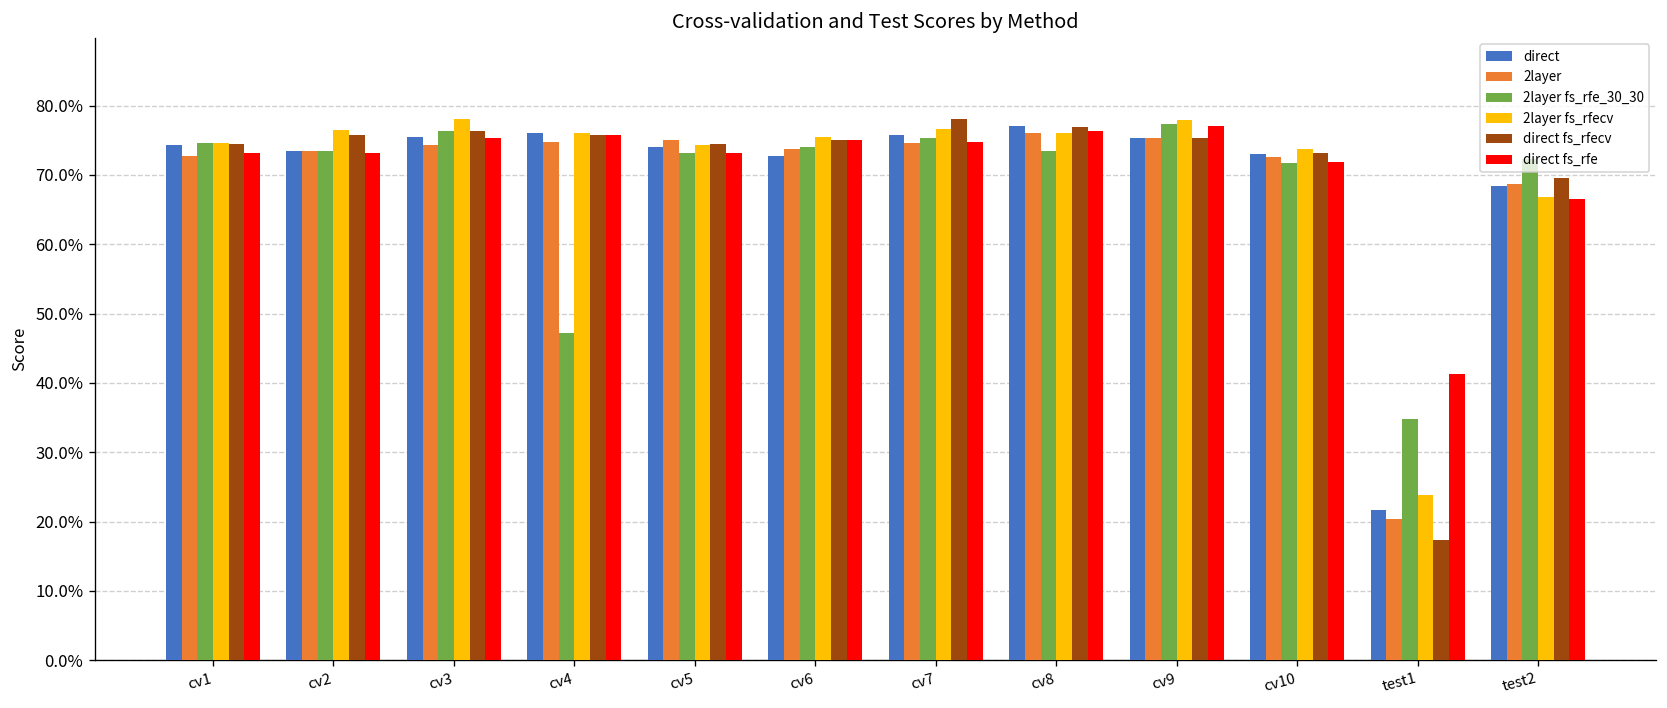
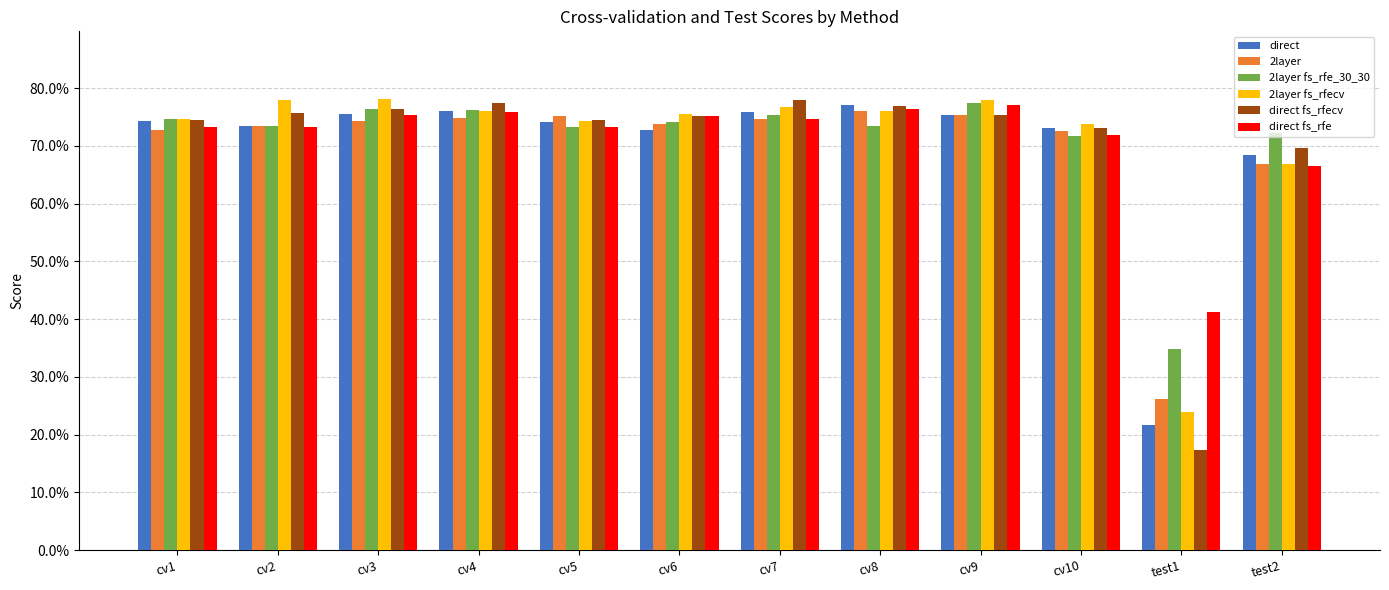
2layer fs_rfecv, cv2: 77% -> 78%
2layer fs_rfe_30_30, cv4: 47% -> 76%
direct fs_rfecv, cv4: 76% -> 77%
2layer, test1: 20% -> 26%
2layer, test2: 69% -> 67%
